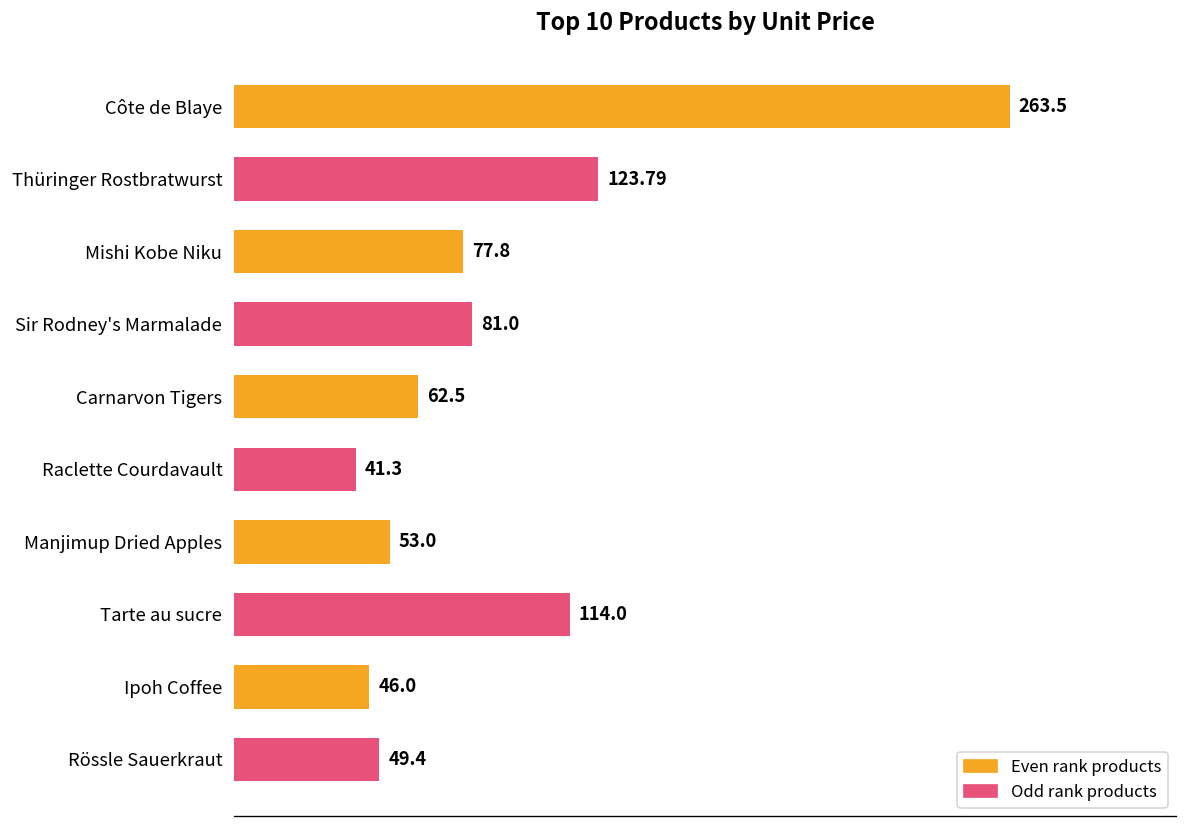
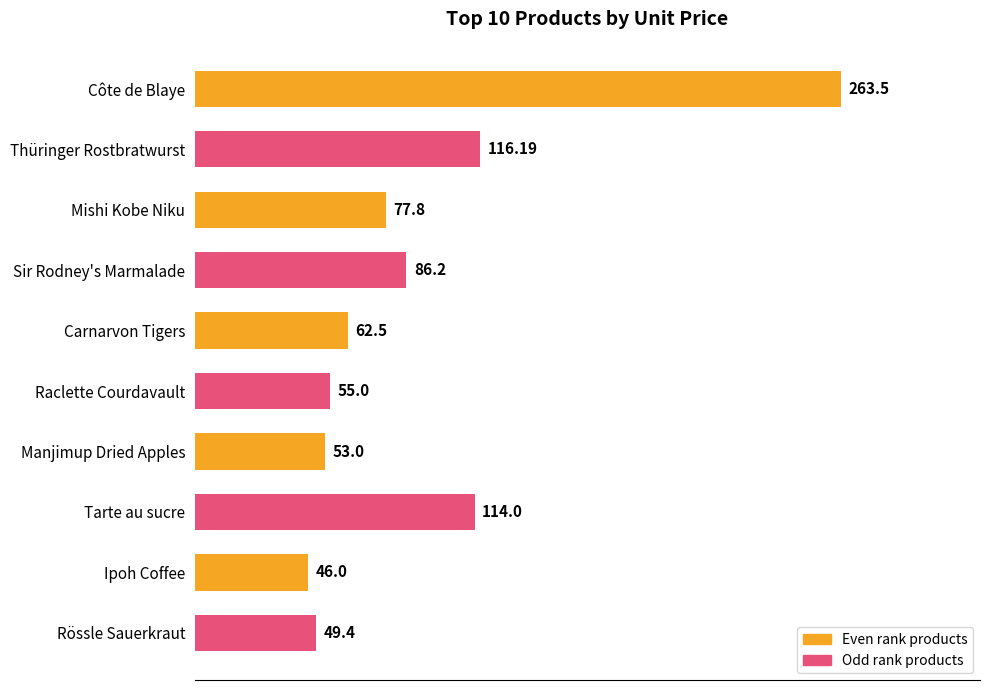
Thüringer Rostbratwurst: 123.79 -> 116.19
Sir Rodney's Marmalade: 81.0 -> 86.2
Raclette Courdavault: 41.3 -> 55.0
